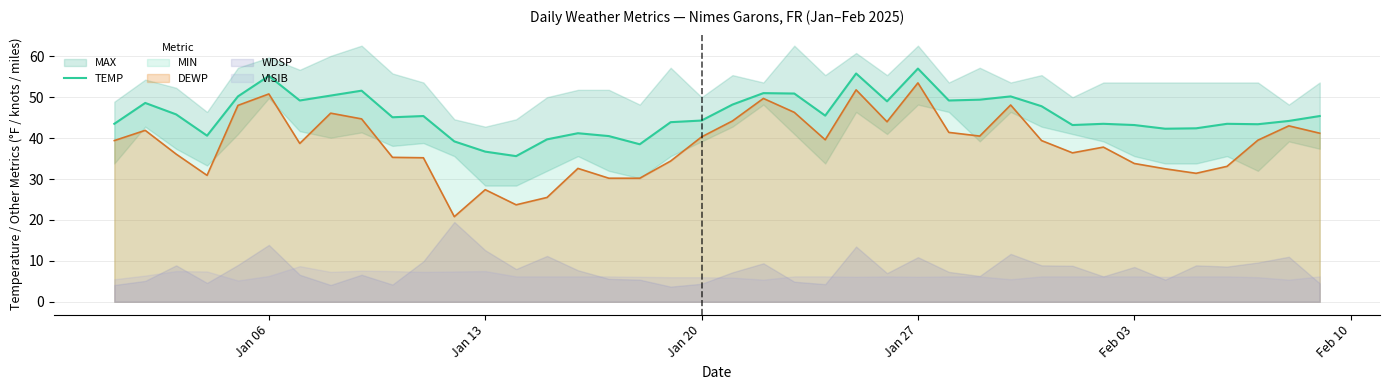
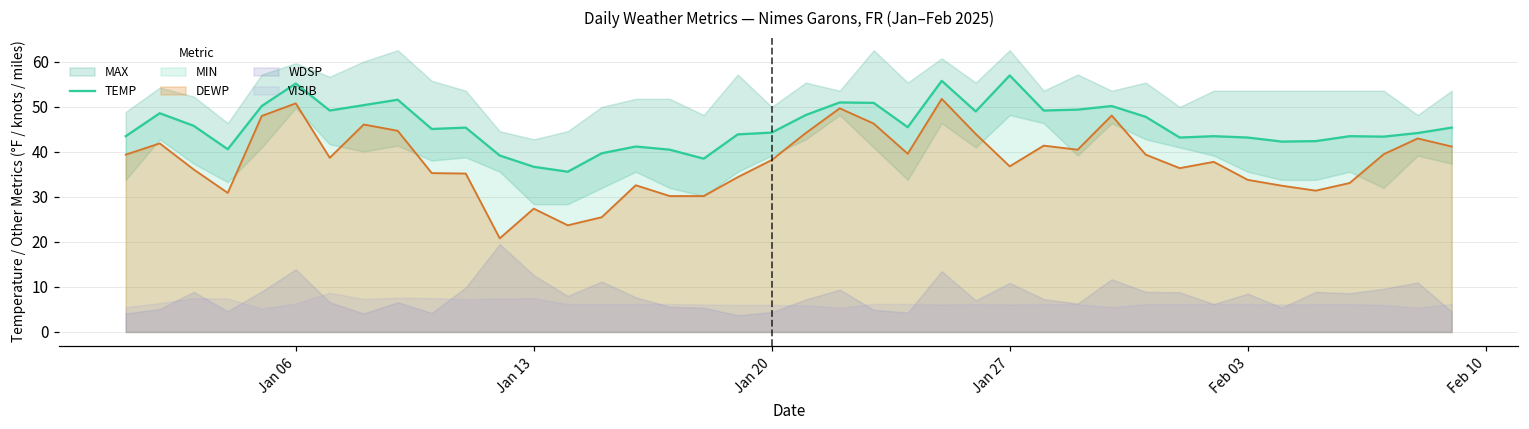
DEWP, Jan 20: 40 -> 38
DEWP, Jan 27: 54 -> 37
